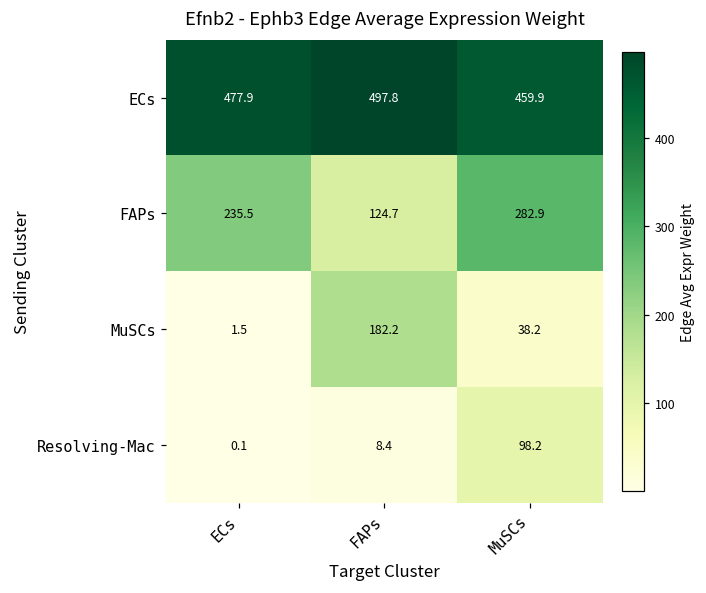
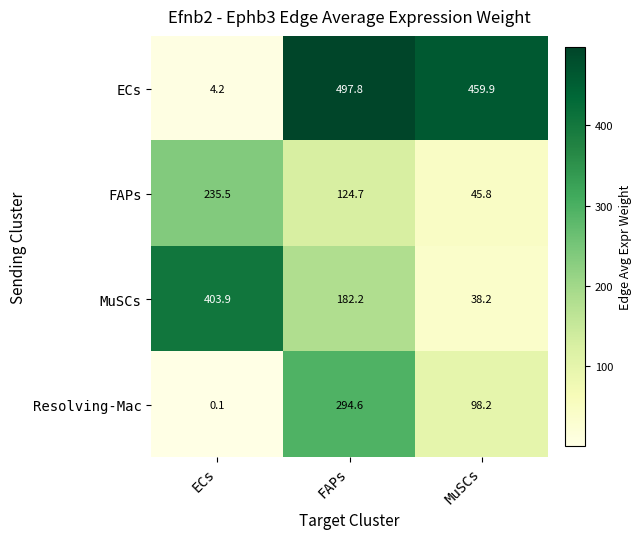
ECs, ECs: 477.9 -> 4.2
FAPs, MuSCs: 282.9 -> 45.8
MuSCs, ECs: 1.5 -> 403.9
Resolving-Mac, FAPs: 8.4 -> 294.6
